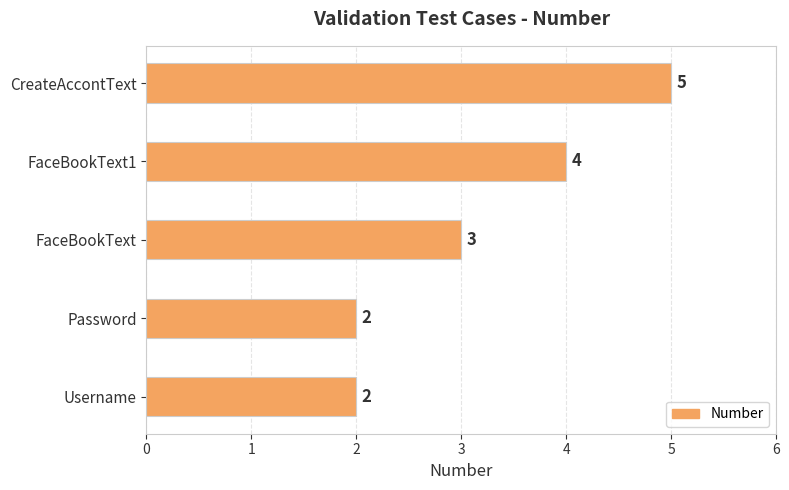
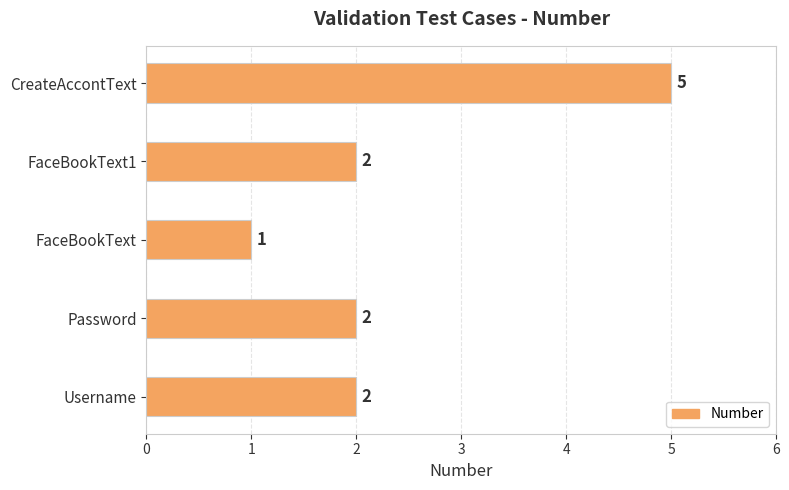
FaceBookText1: 4 -> 2
FaceBookText: 3 -> 1
